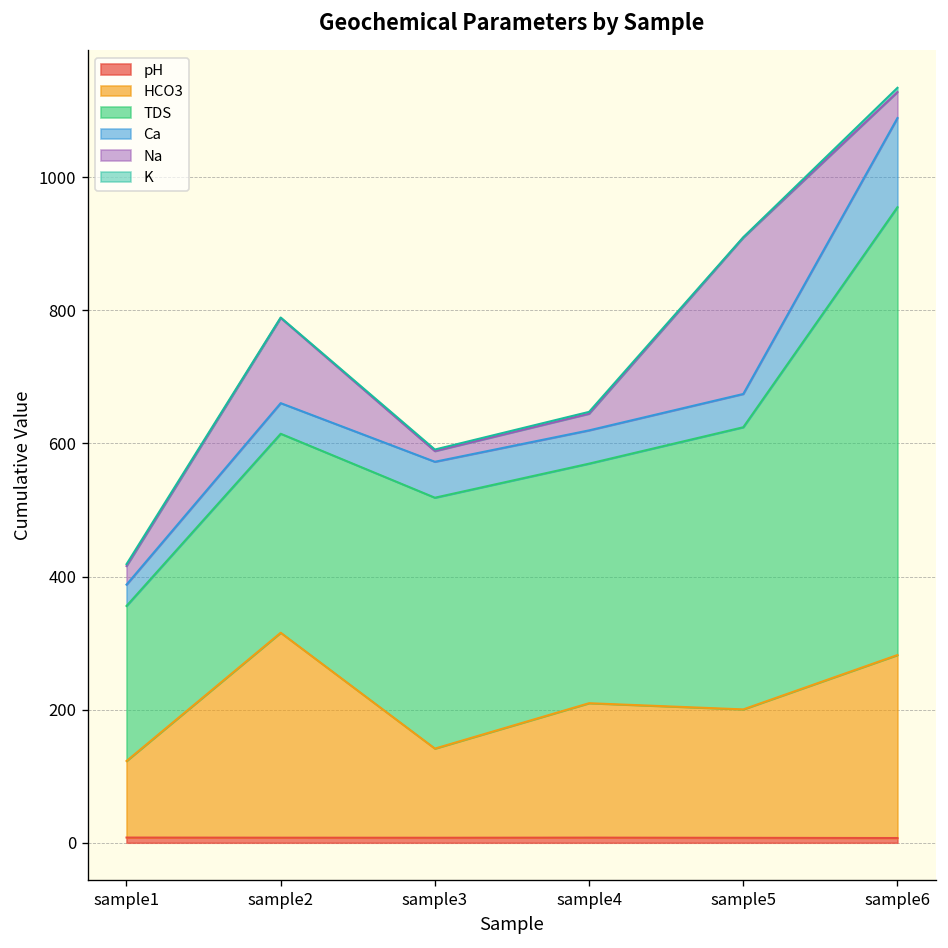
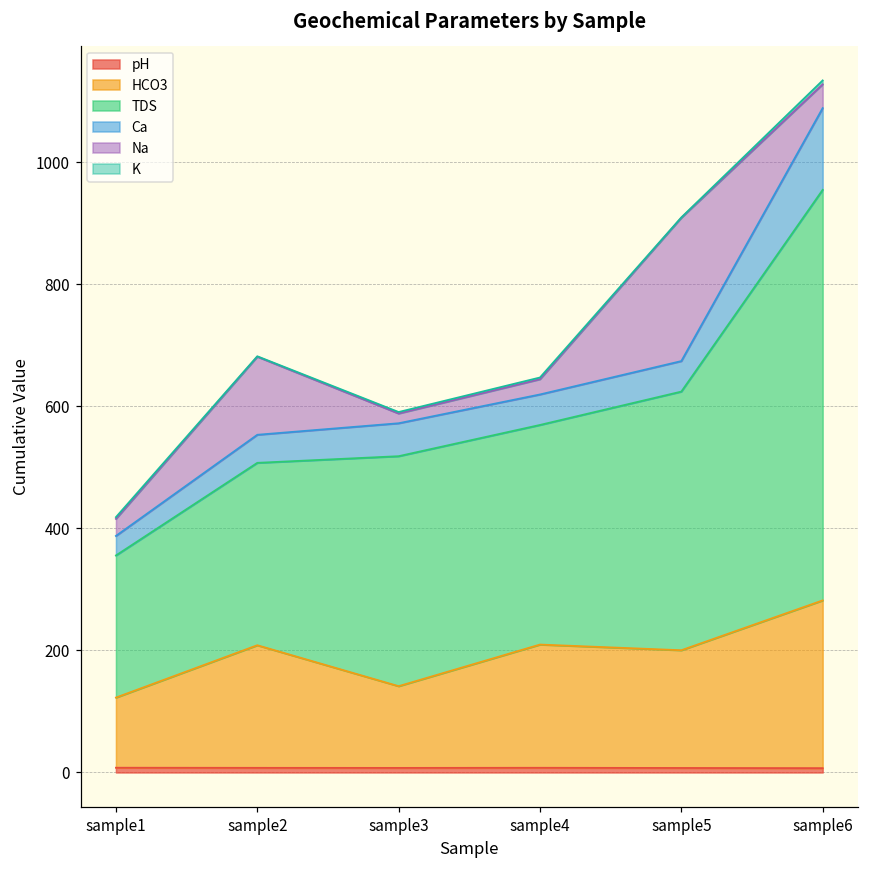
HCO3, sample2: 310 -> 200
